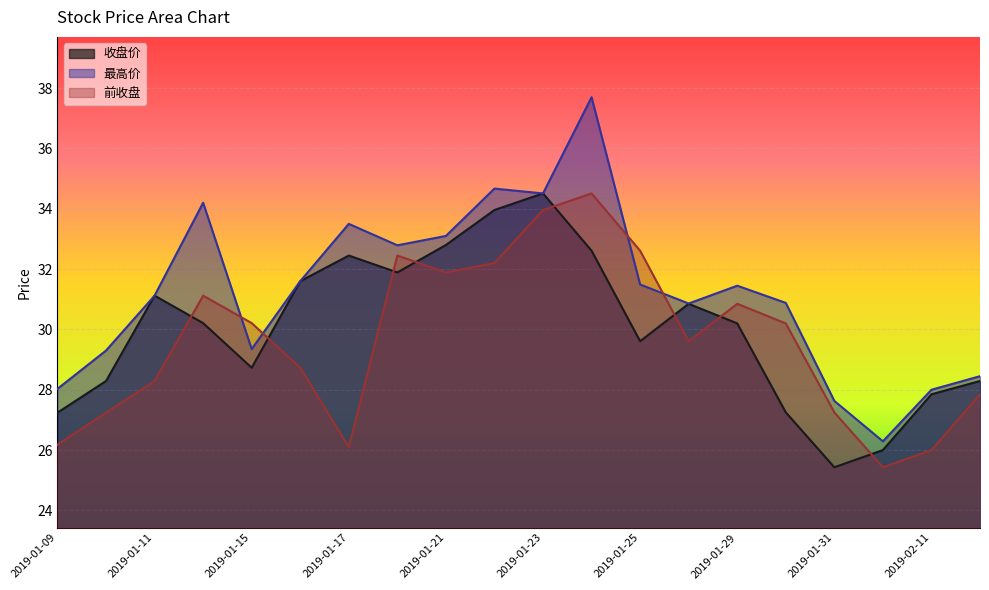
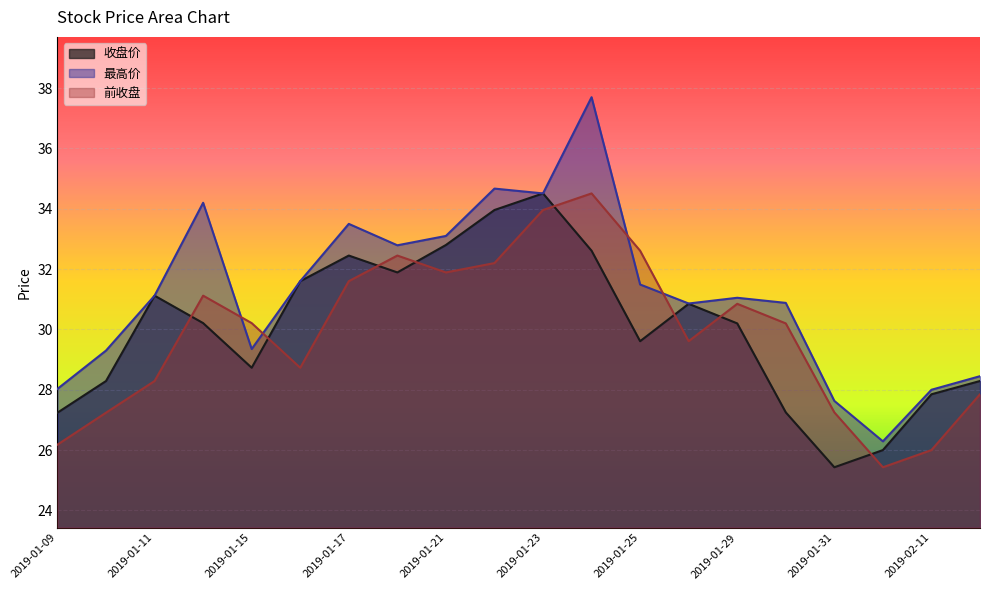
前收盘, 2019-01-17: 26.1 -> 31.6
最高价, 2019-01-29: 31.5 -> 31.1
